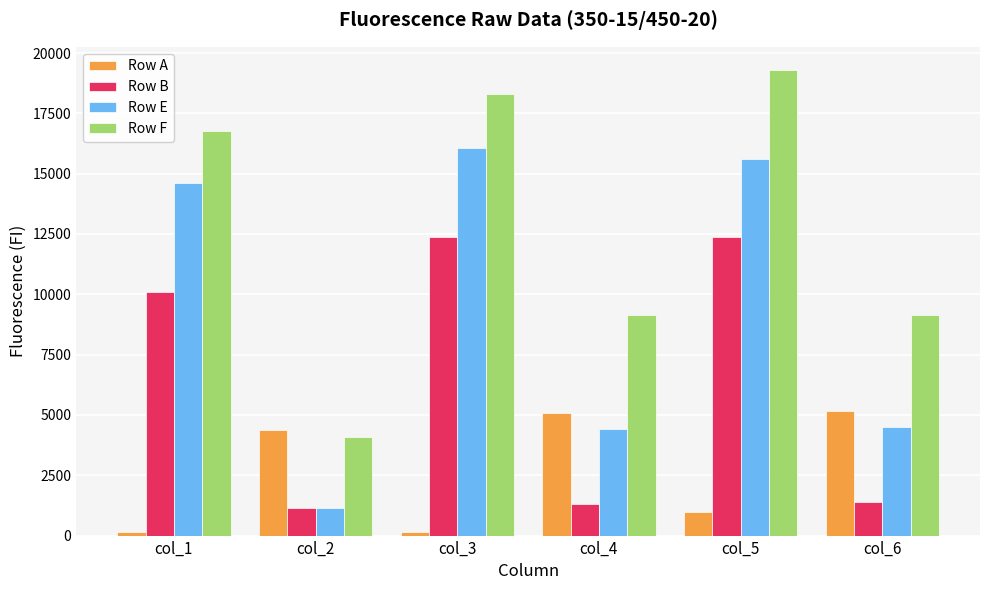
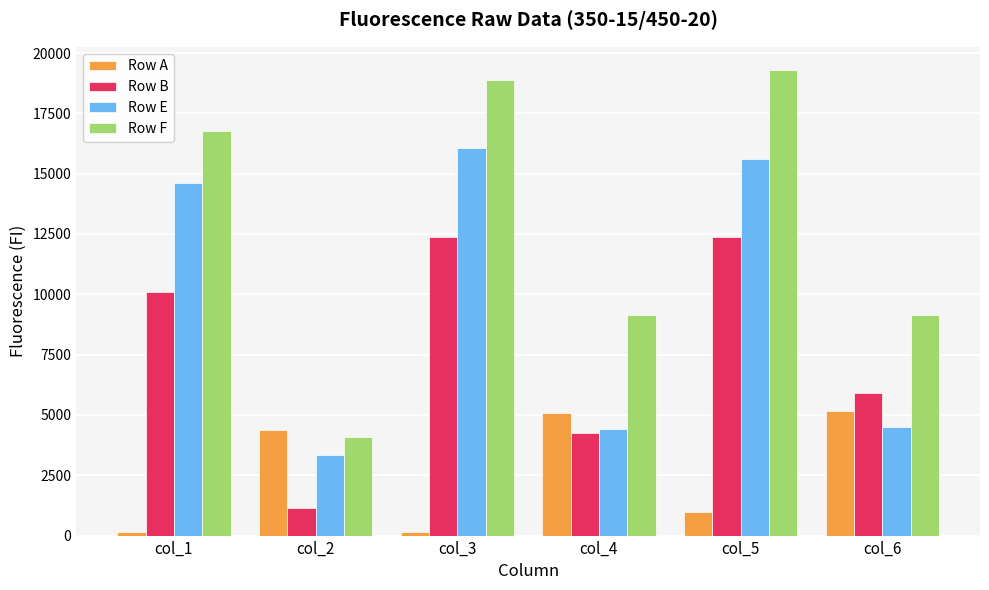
Row E, col_2: 1200 -> 3300
Row F, col_3: 18300 -> 18900
Row B, col_4: 1300 -> 4200
Row B, col_6: 1400 -> 5900
